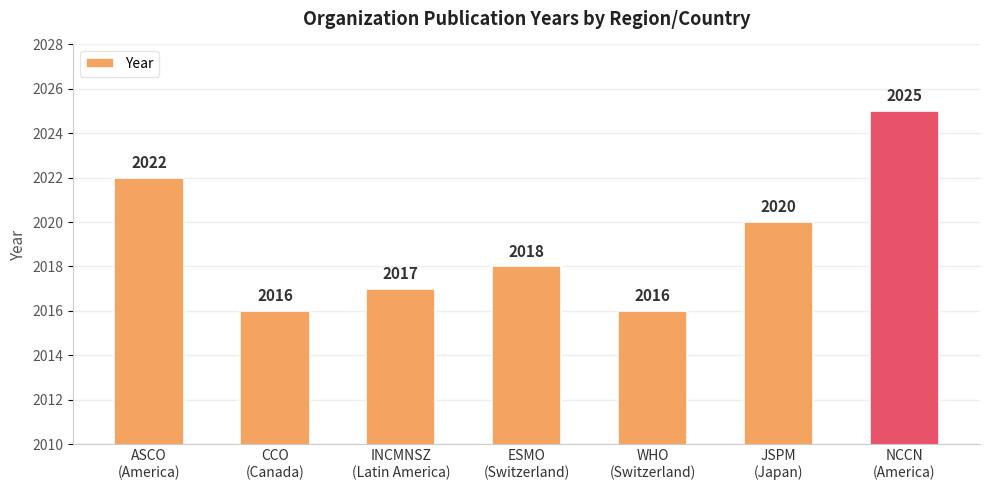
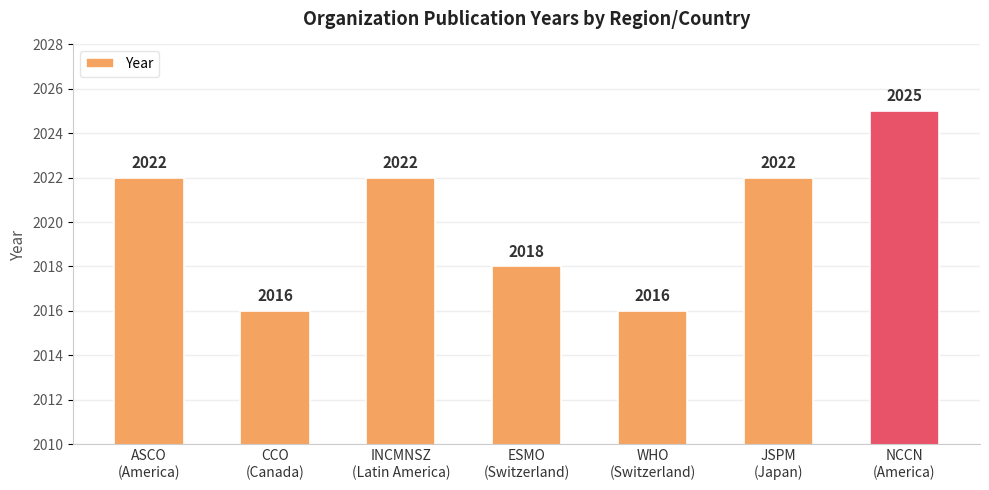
INCMNSZ (Latin America): 2017 -> 2022
JSPM (Japan): 2020 -> 2022
